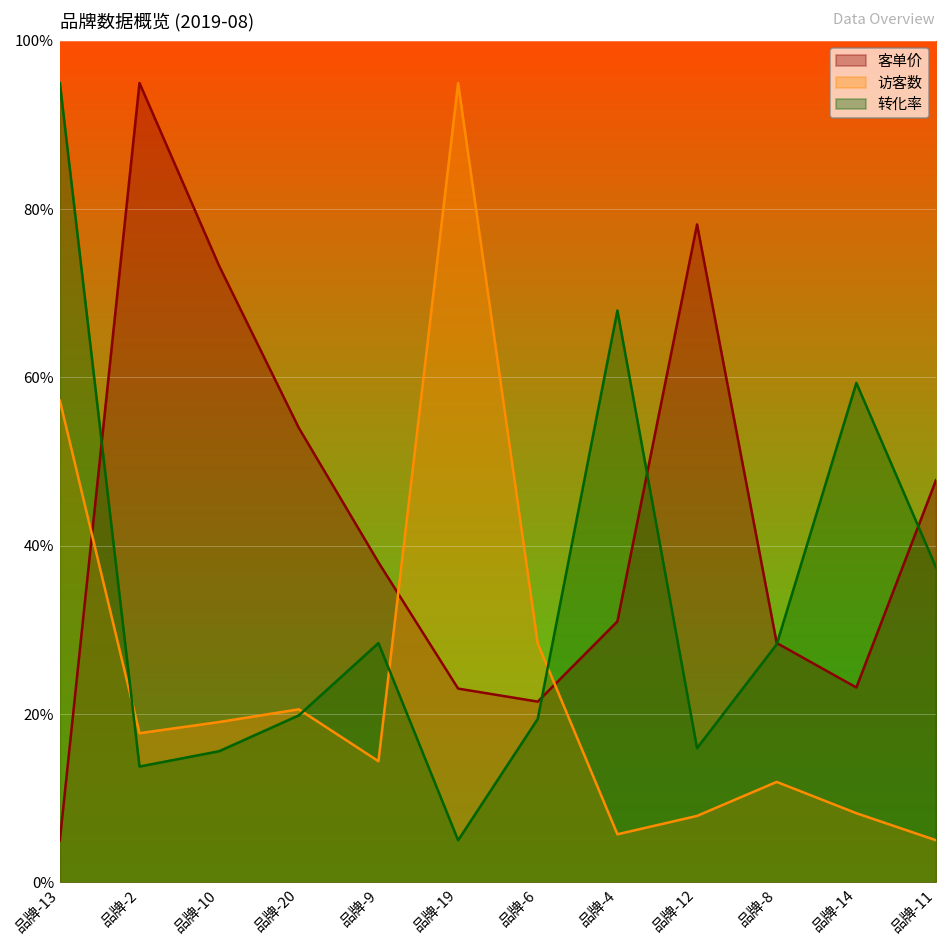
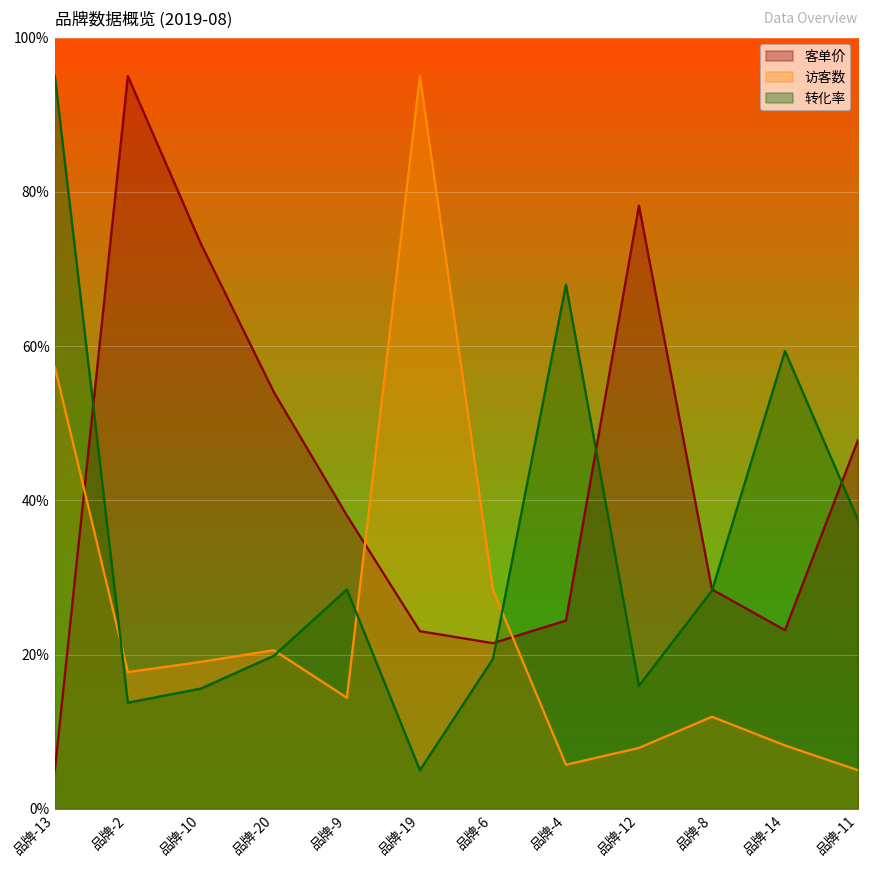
客单价, 品牌-4: 31% -> 24%
